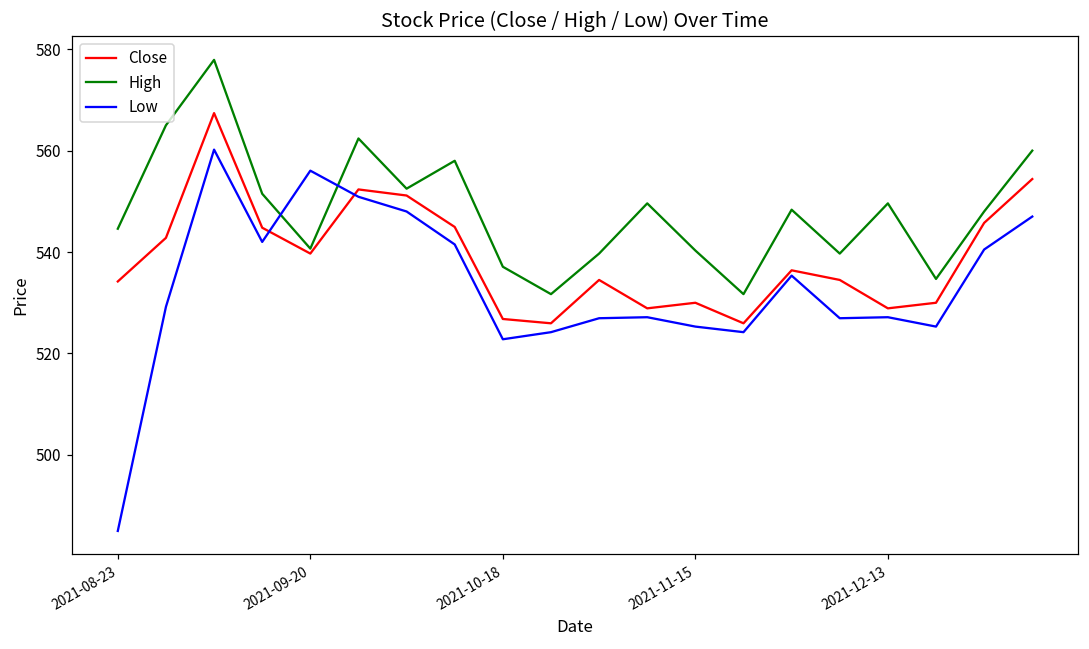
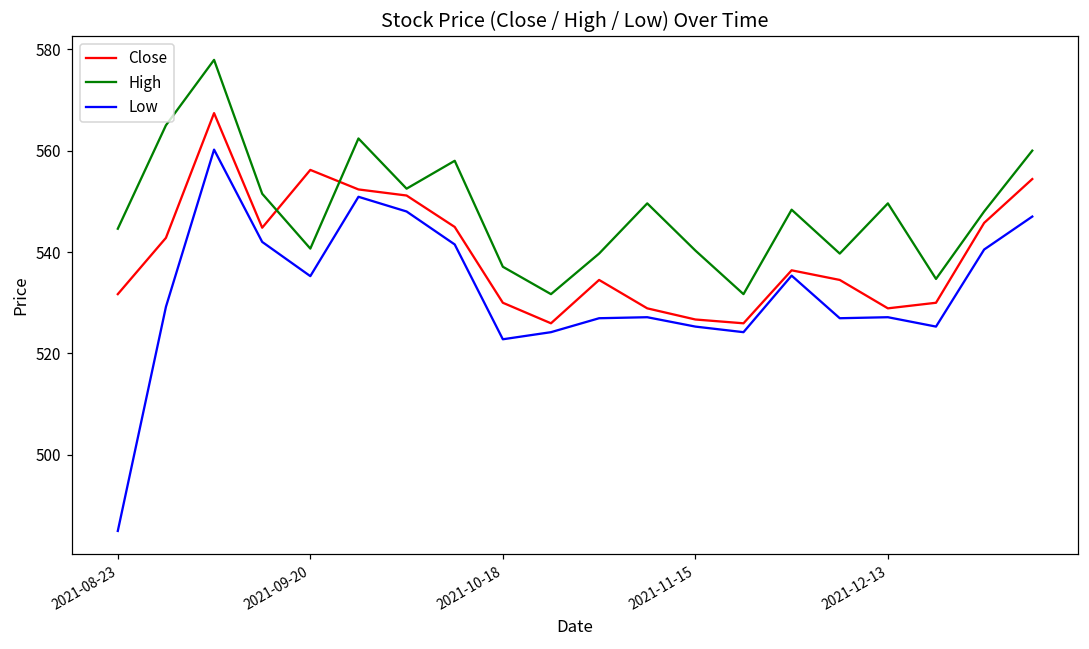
Close, 2021-08-23: 534 -> 532
Close, 2021-09-20: 540 -> 556
Low, 2021-09-20: 556 -> 535
Close, 2021-10-18: 527 -> 530
Close, 2021-11-15: 530 -> 527
